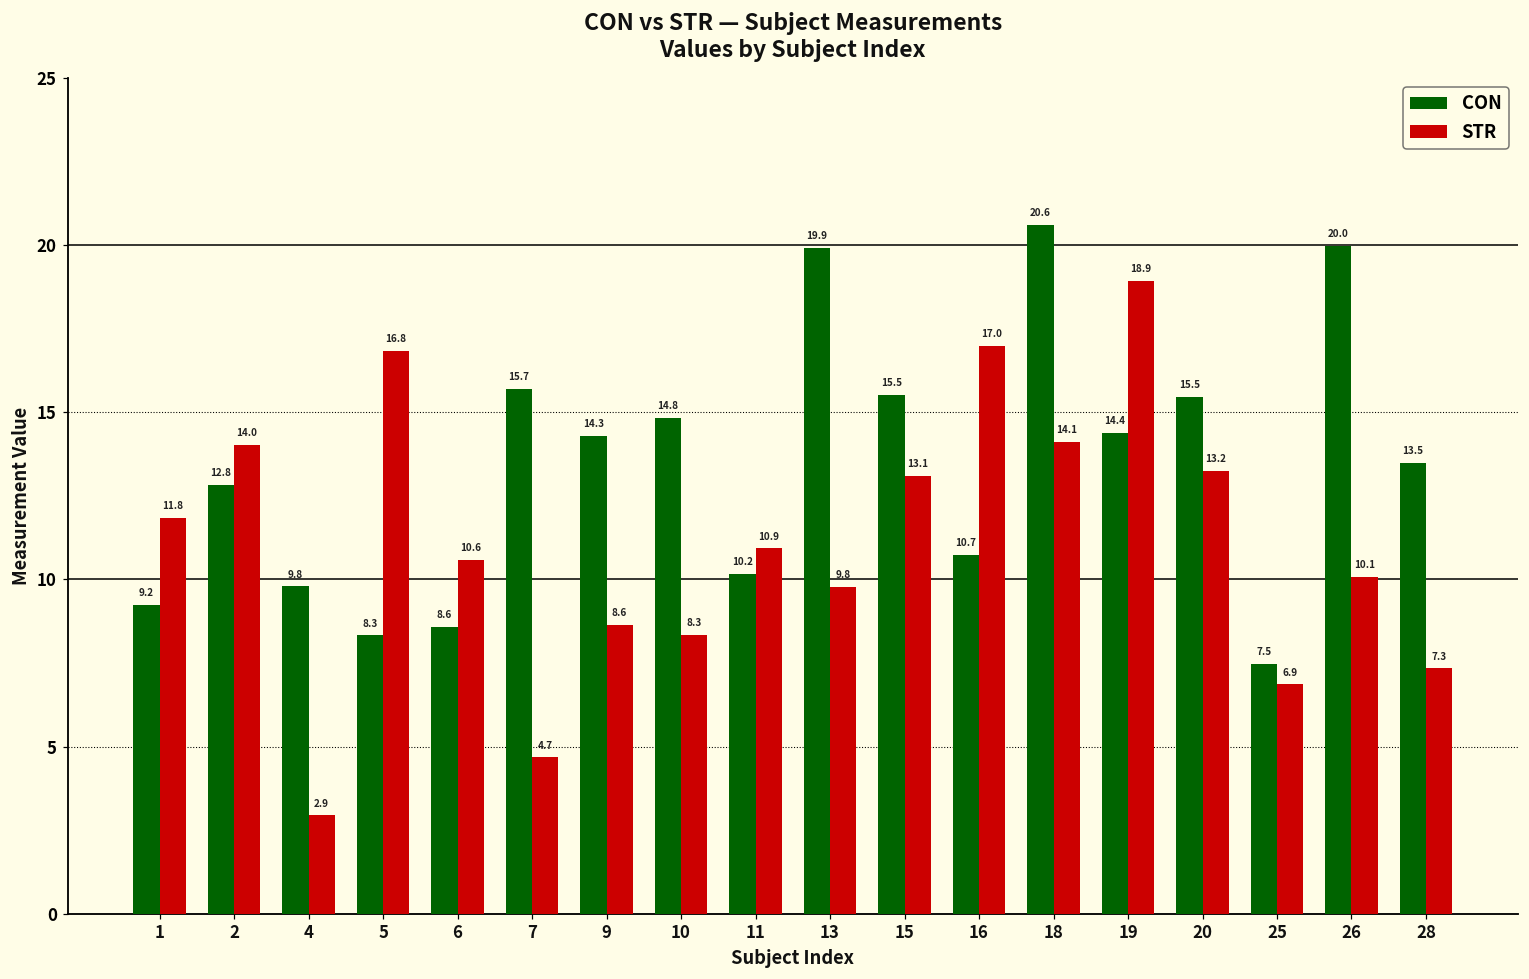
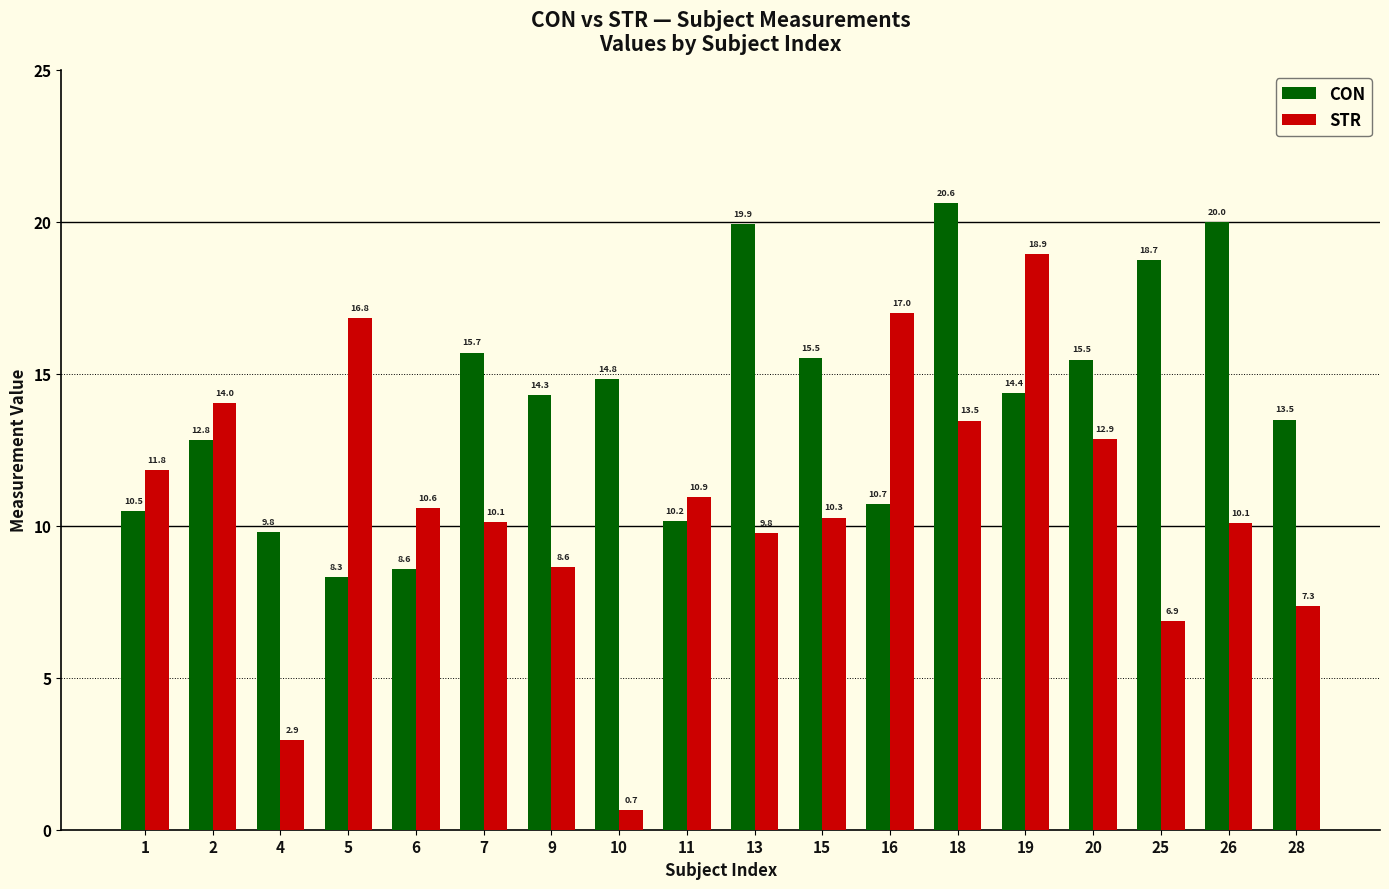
CON, 1: 9.2 -> 10.5
STR, 7: 4.7 -> 10.1
STR, 10: 8.3 -> 0.7
STR, 15: 13.1 -> 10.3
STR, 18: 14.1 -> 13.5
STR, 20: 13.2 -> 12.9
CON, 25: 7.5 -> 18.7
